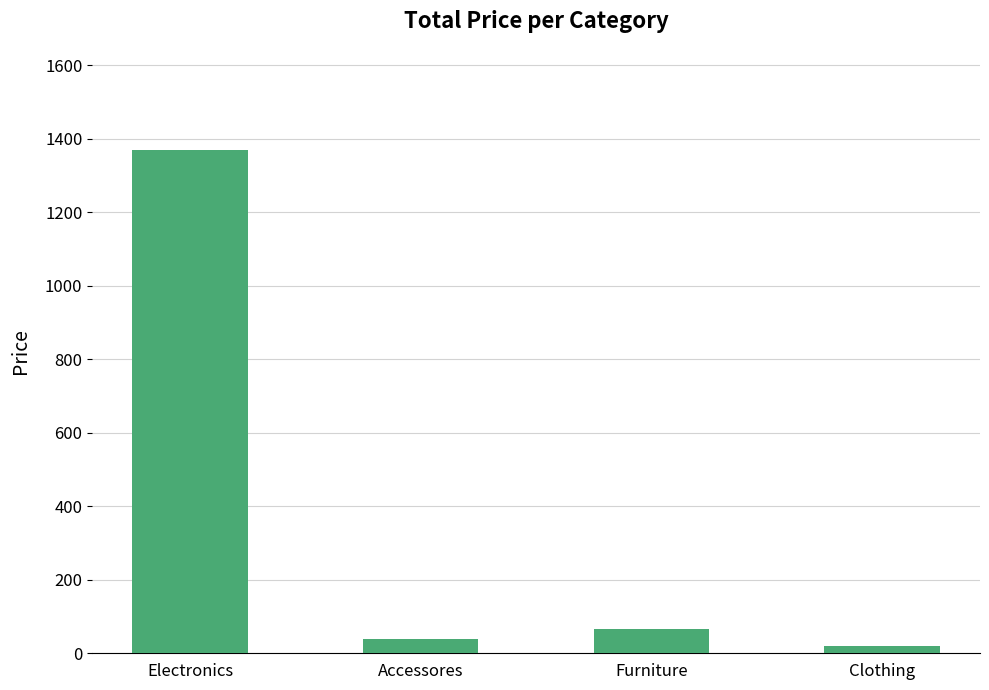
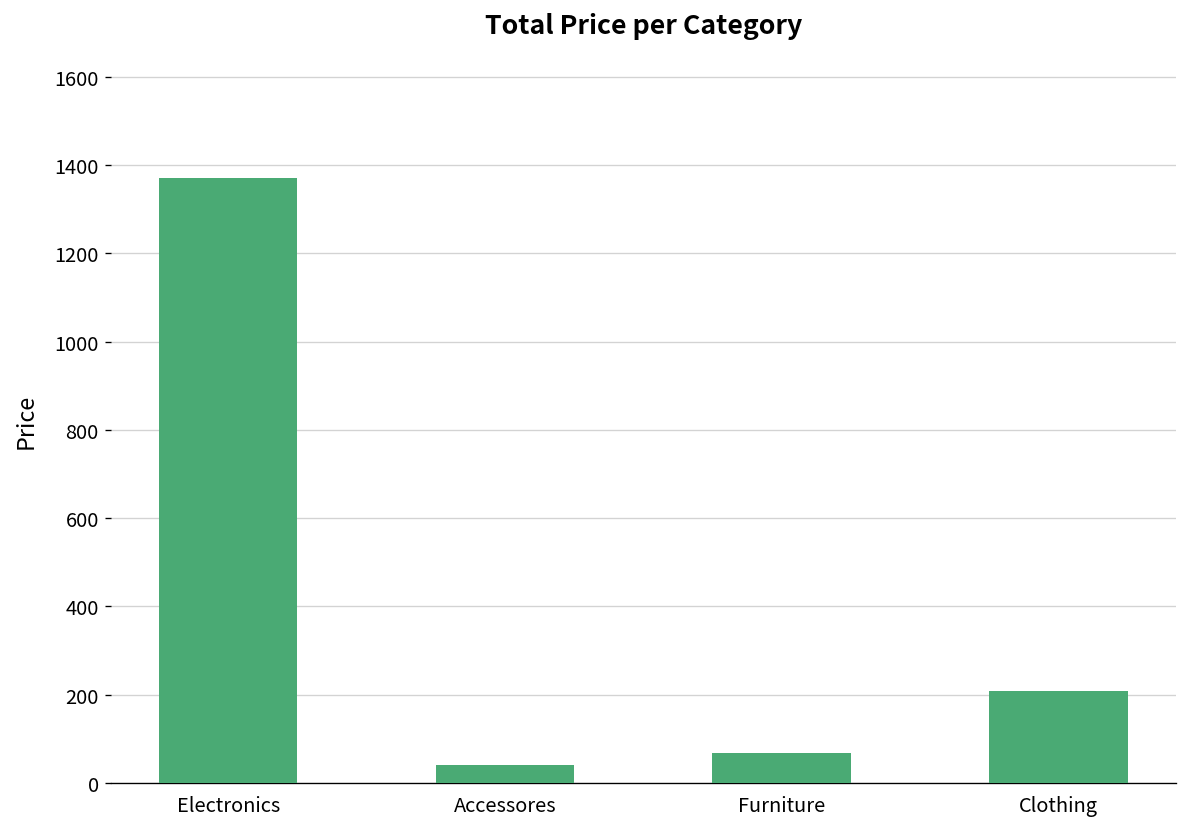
Clothing: 20 -> 210
